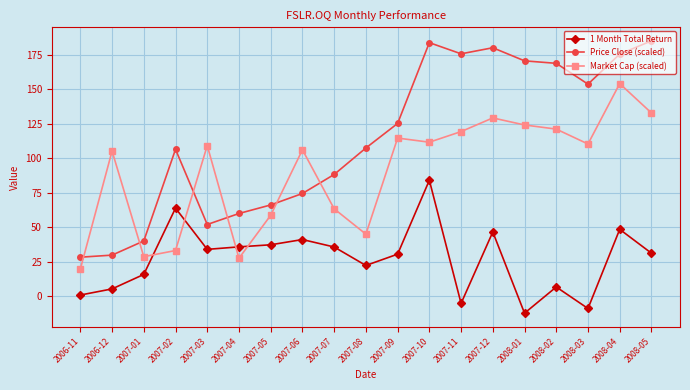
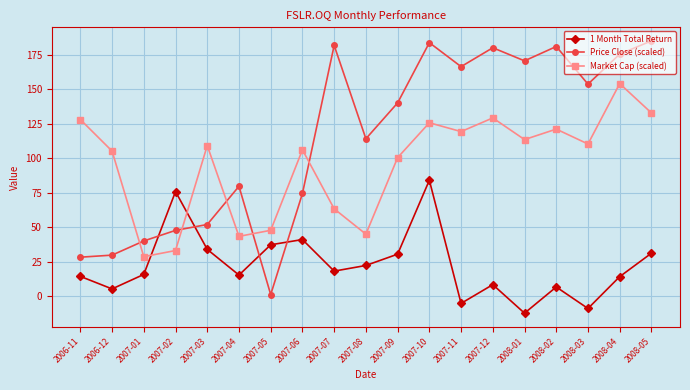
1 Month Total Return, 2006-11: 1 -> 14
Market Cap (scaled), 2006-11: 20 -> 128
1 Month Total Return, 2007-02: 64 -> 76
Price Close (scaled), 2007-02: 107 -> 48
1 Month Total Return, 2007-04: 36 -> 15
Price Close (scaled), 2007-04: 60 -> 80
Market Cap (scaled), 2007-04: 28 -> 43
Price Close (scaled), 2007-05: 66 -> 1
Market Cap (scaled), 2007-05: 59 -> 48
1 Month Total Return, 2007-07: 36 -> 18
Price Close (scaled), 2007-07: 88 -> 182
Price Close (scaled), 2007-08: 108 -> 114
Price Close (scaled), 2007-09: 125 -> 140
Market Cap (scaled), 2007-09: 115 -> 101
Market Cap (scaled), 2007-10: 112 -> 126
Price Close (scaled), 2007-11: 176 -> 167
1 Month Total Return, 2007-12: 47 -> 8
Market Cap (scaled), 2008-01: 124 -> 114
Price Close (scaled), 2008-02: 169 -> 181
1 Month Total Return, 2008-04: 49 -> 14
